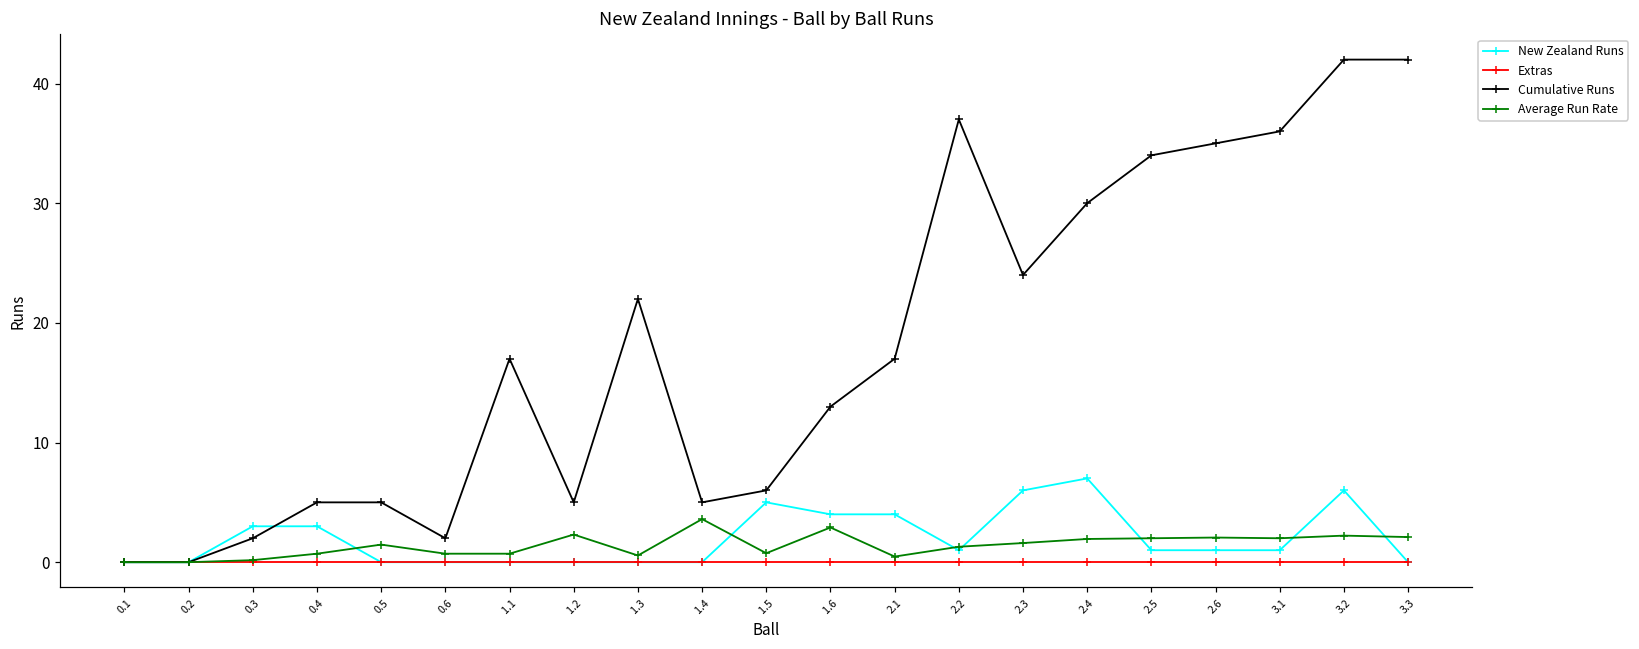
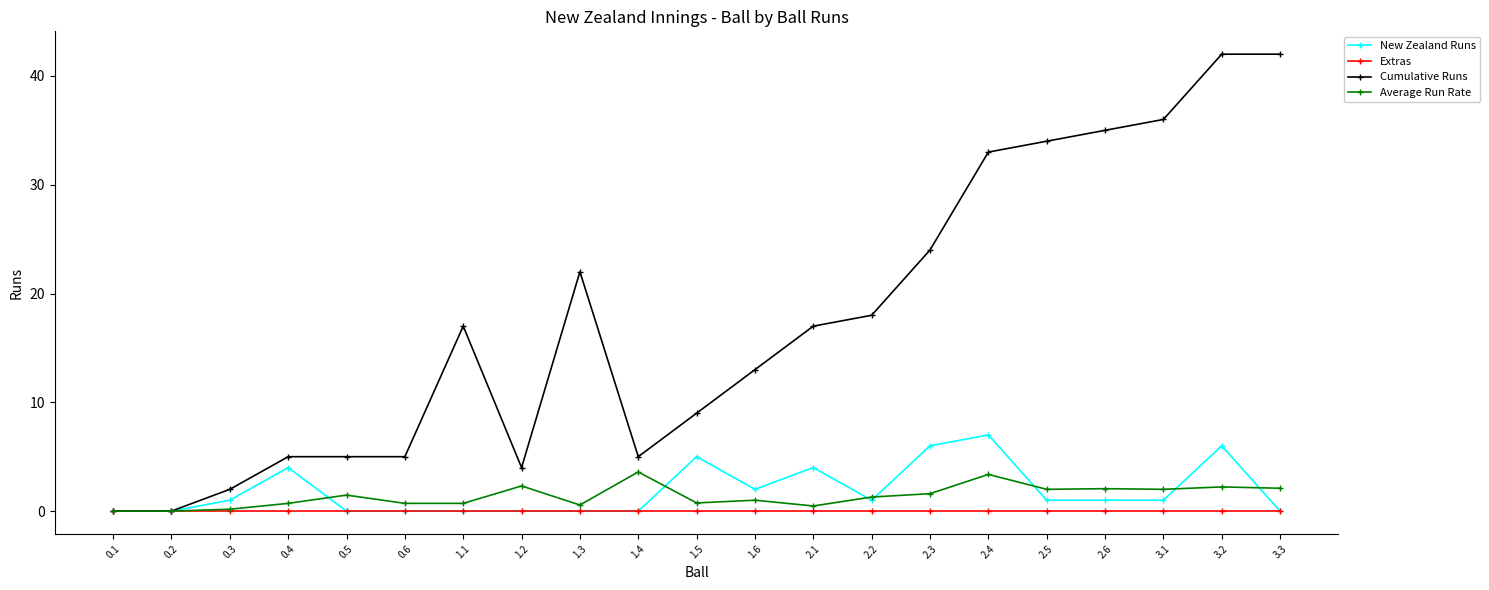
New Zealand Runs, 0.3: 3 -> 1
New Zealand Runs, 0.4: 3 -> 4
Cumulative Runs, 0.6: 2 -> 5
Cumulative Runs, 1.2: 5 -> 4
Cumulative Runs, 1.5: 6 -> 9
New Zealand Runs, 1.6: 4 -> 2
Average Run Rate, 1.6: 2.9 -> 1.0
Cumulative Runs, 2.2: 37 -> 18
Cumulative Runs, 2.4: 30 -> 33
Average Run Rate, 2.4: 1.9 -> 3.4
